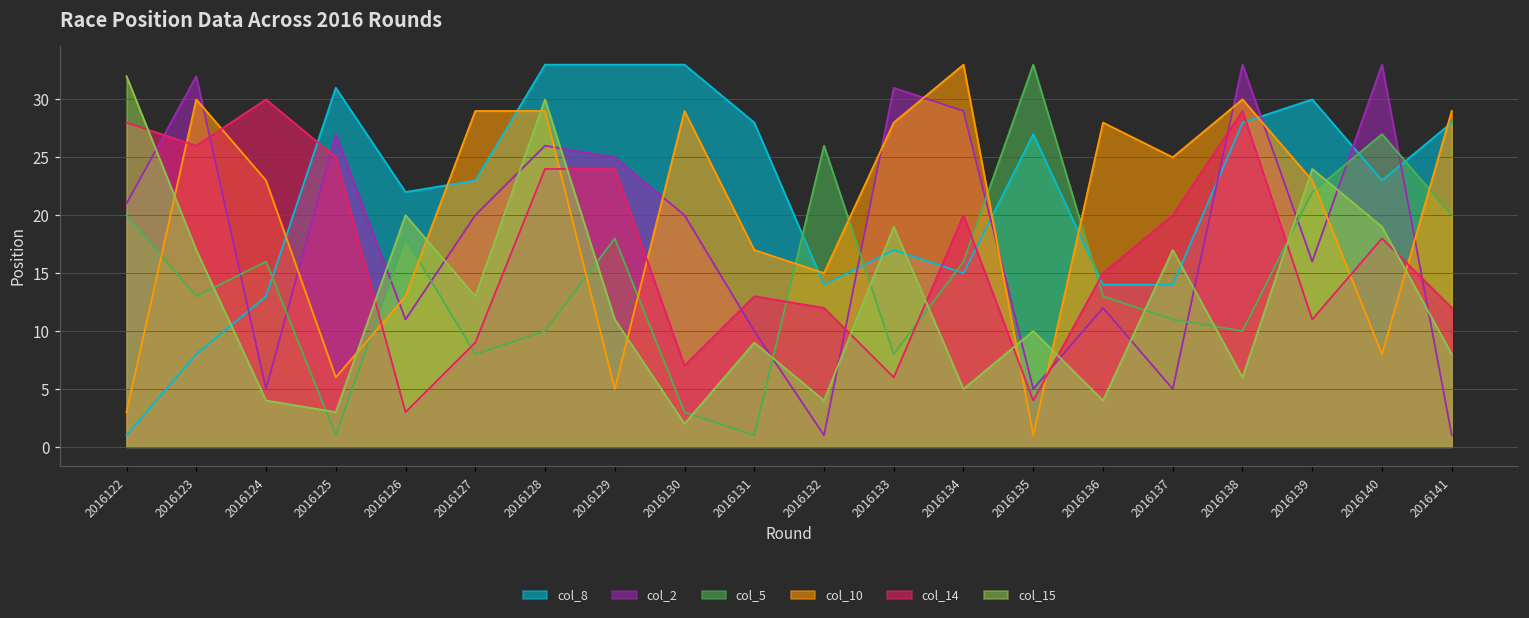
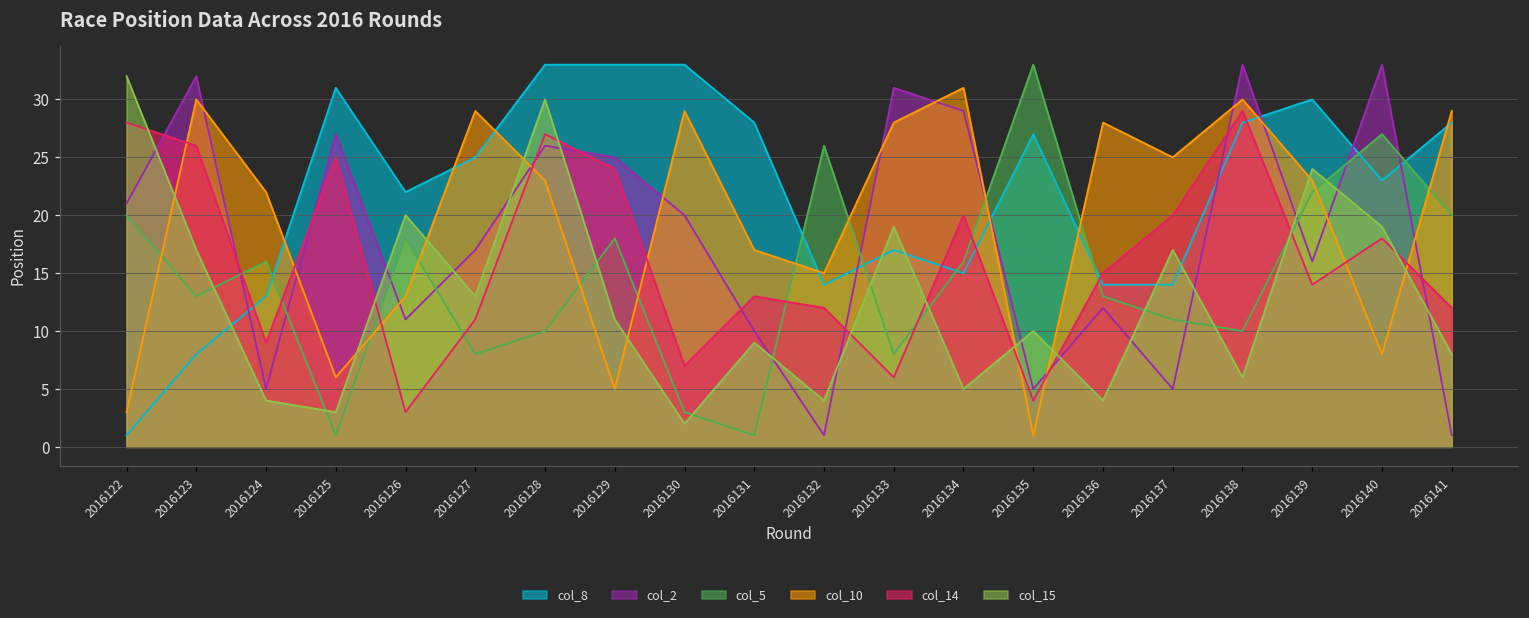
col_10, 2016124: 23 -> 22
col_14, 2016124: 30 -> 9
col_8, 2016127: 23 -> 25
col_2, 2016127: 20 -> 17
col_14, 2016127: 9 -> 11
col_10, 2016128: 29 -> 23
col_14, 2016128: 24 -> 27
col_10, 2016134: 33 -> 31
col_14, 2016139: 11 -> 14
